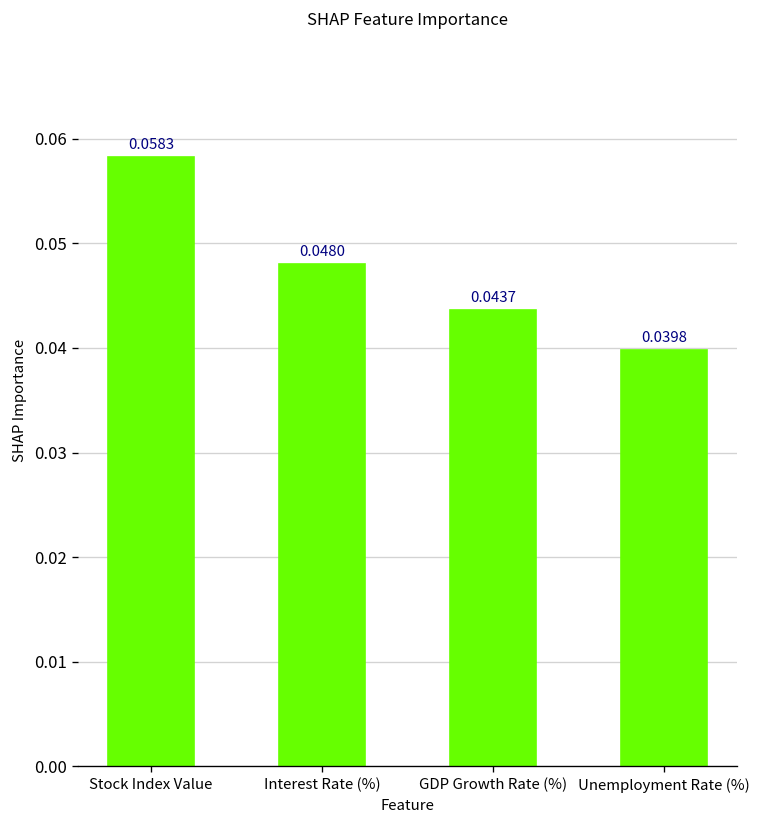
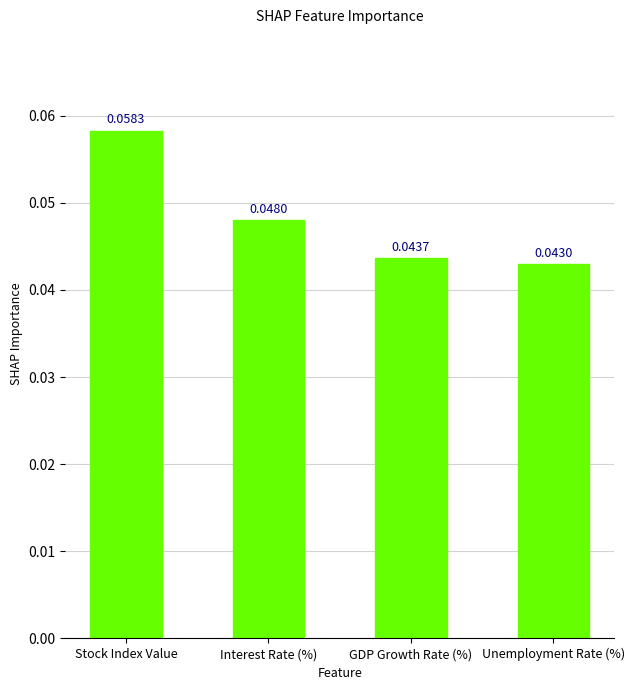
Unemployment Rate (%): 0.0398 -> 0.0430
